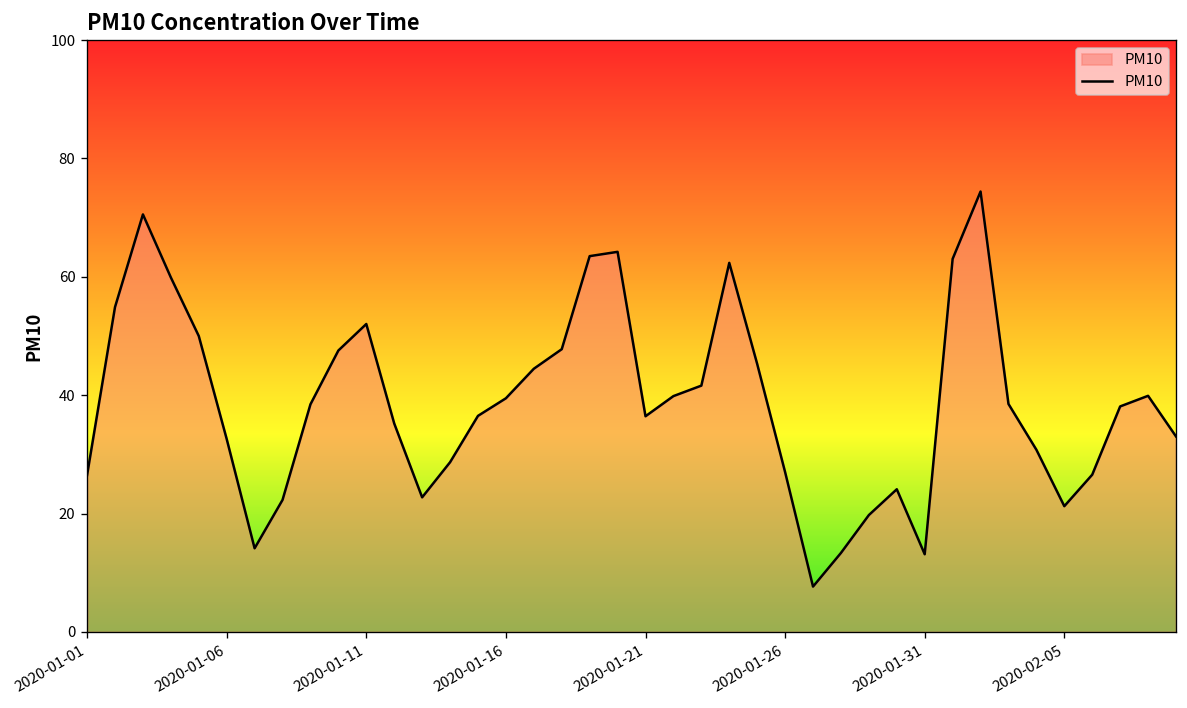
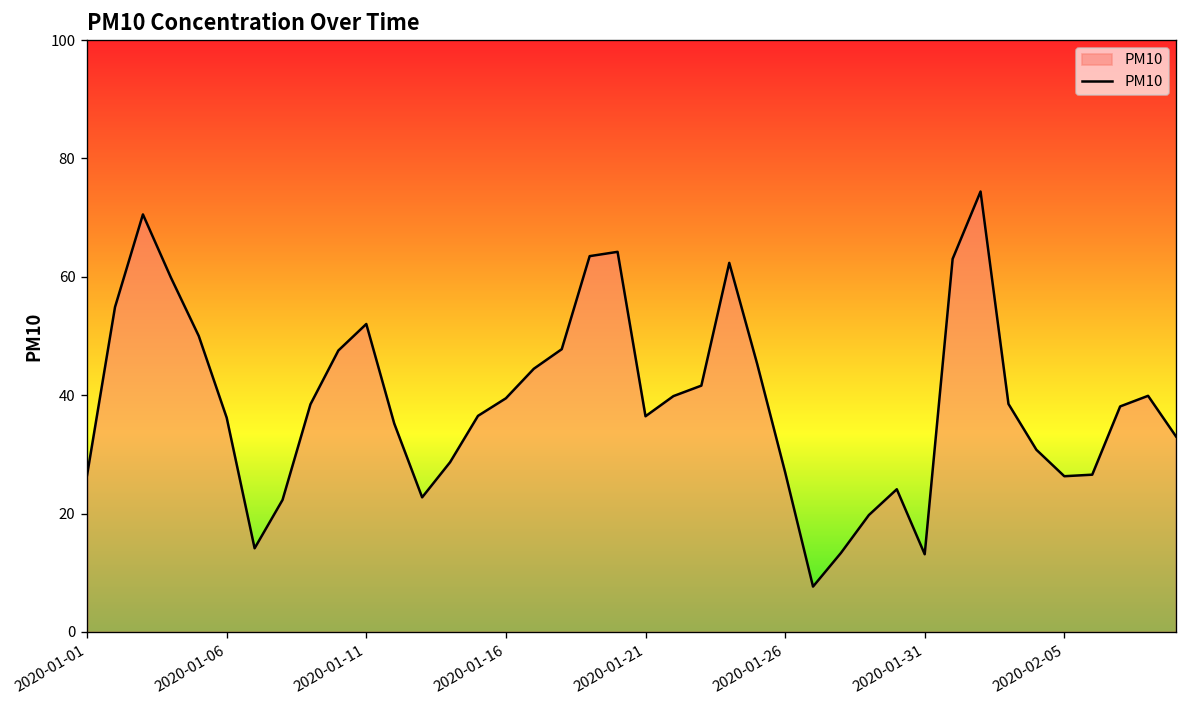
2020-01-06: 33 -> 36
2020-02-05: 21 -> 26
